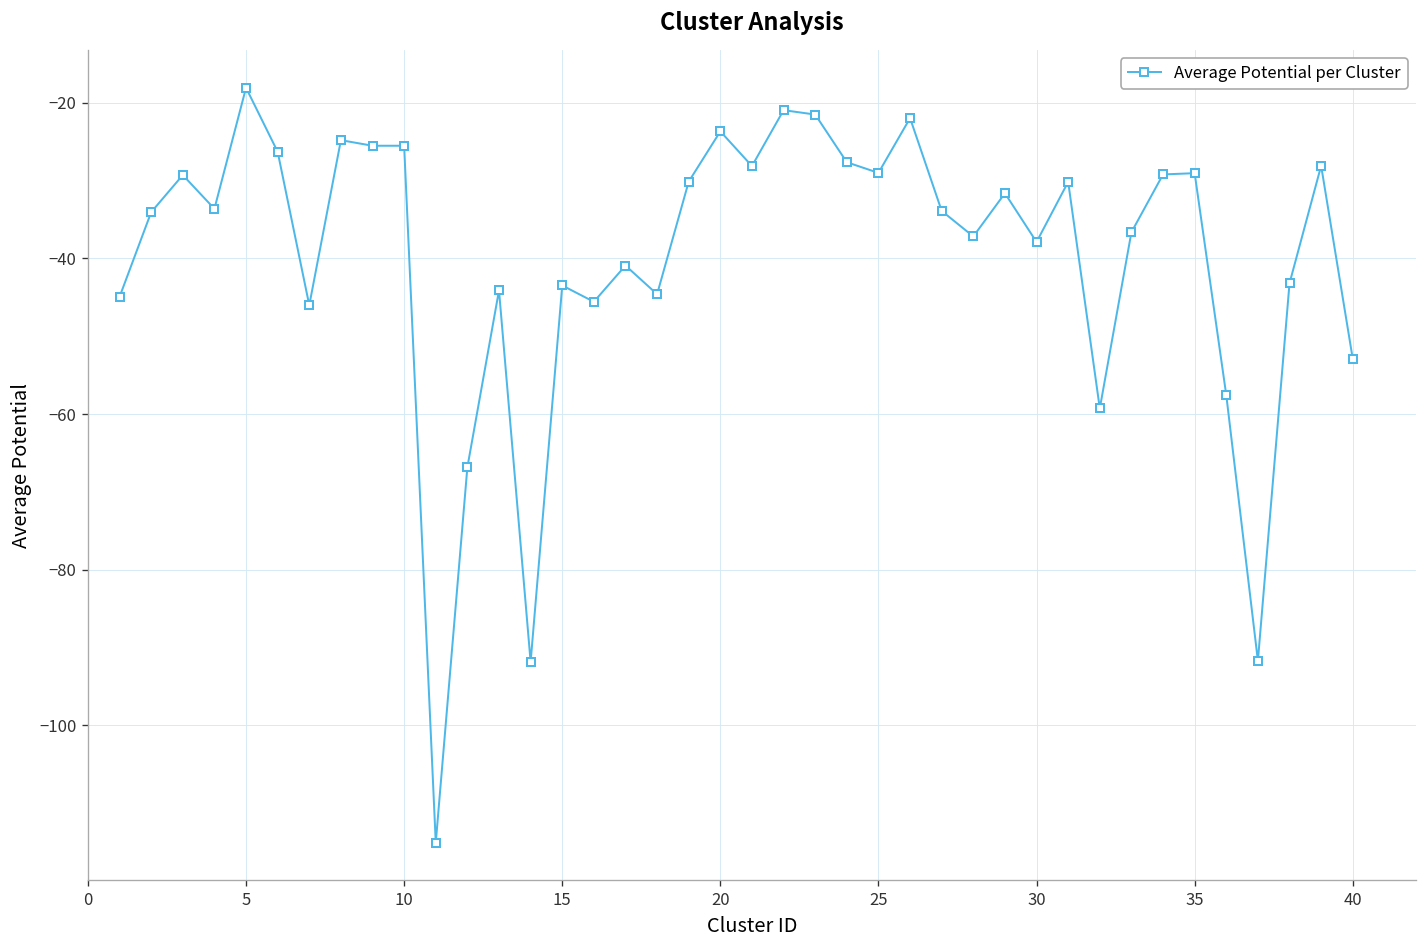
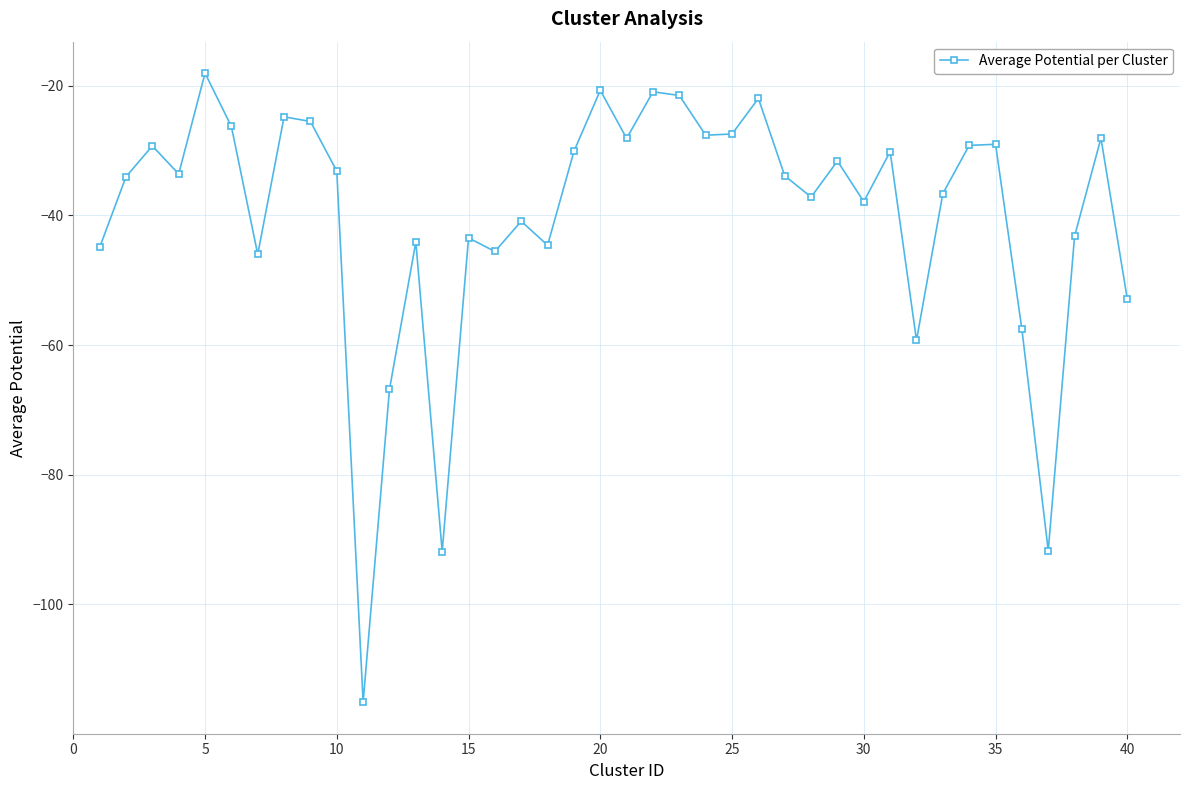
10: -26 -> -33
20: -24 -> -21
25: -29 -> -27
